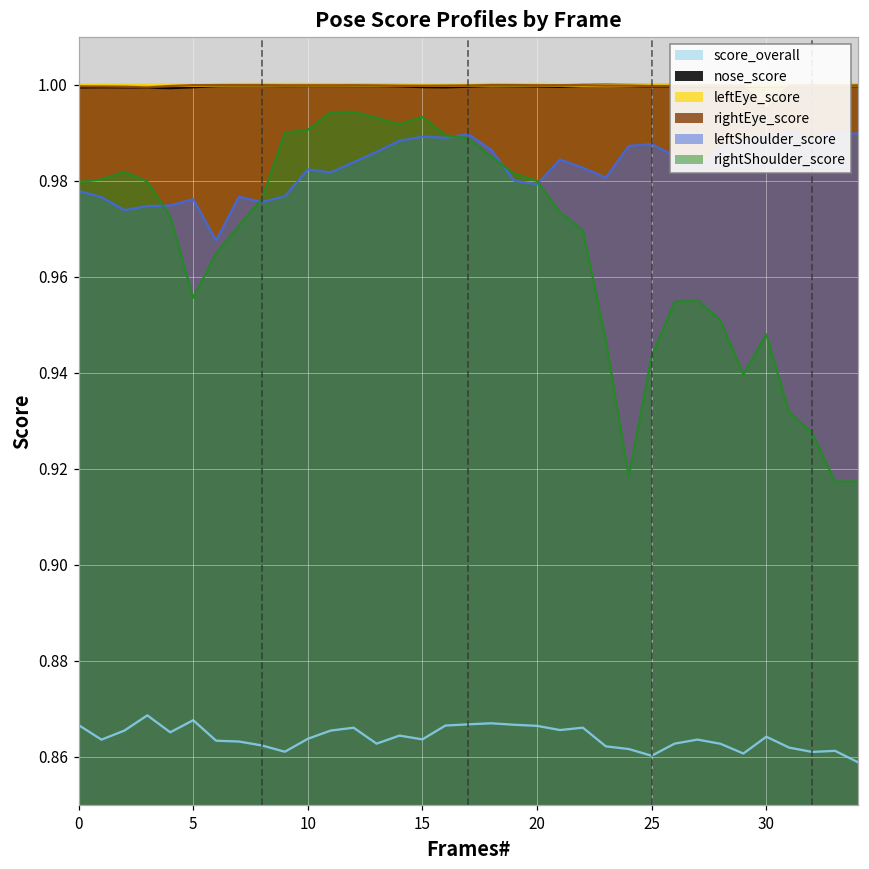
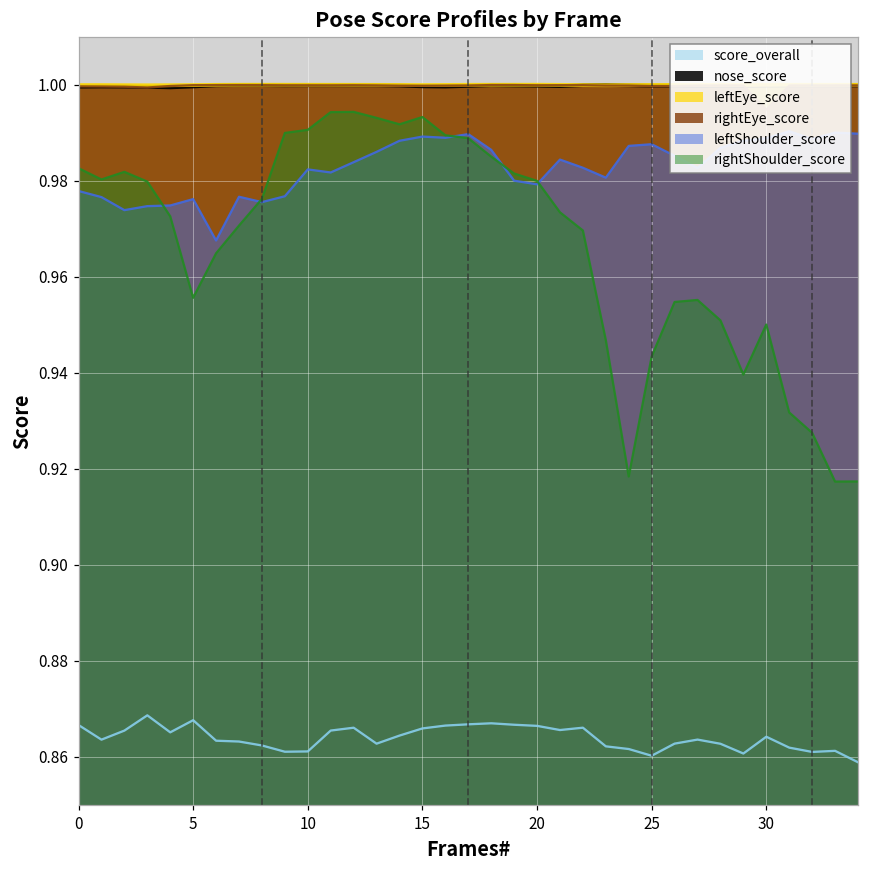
rightShoulder_score, 0: 0.980 -> 0.983
score_overall, 10: 0.864 -> 0.861
score_overall, 15: 0.864 -> 0.866
rightShoulder_score, 30: 0.948 -> 0.950
